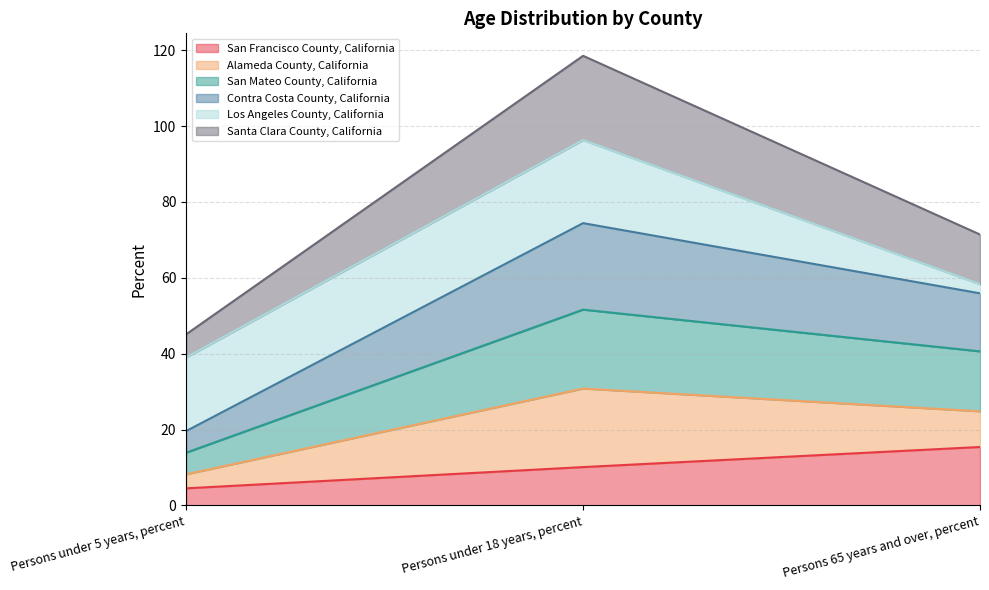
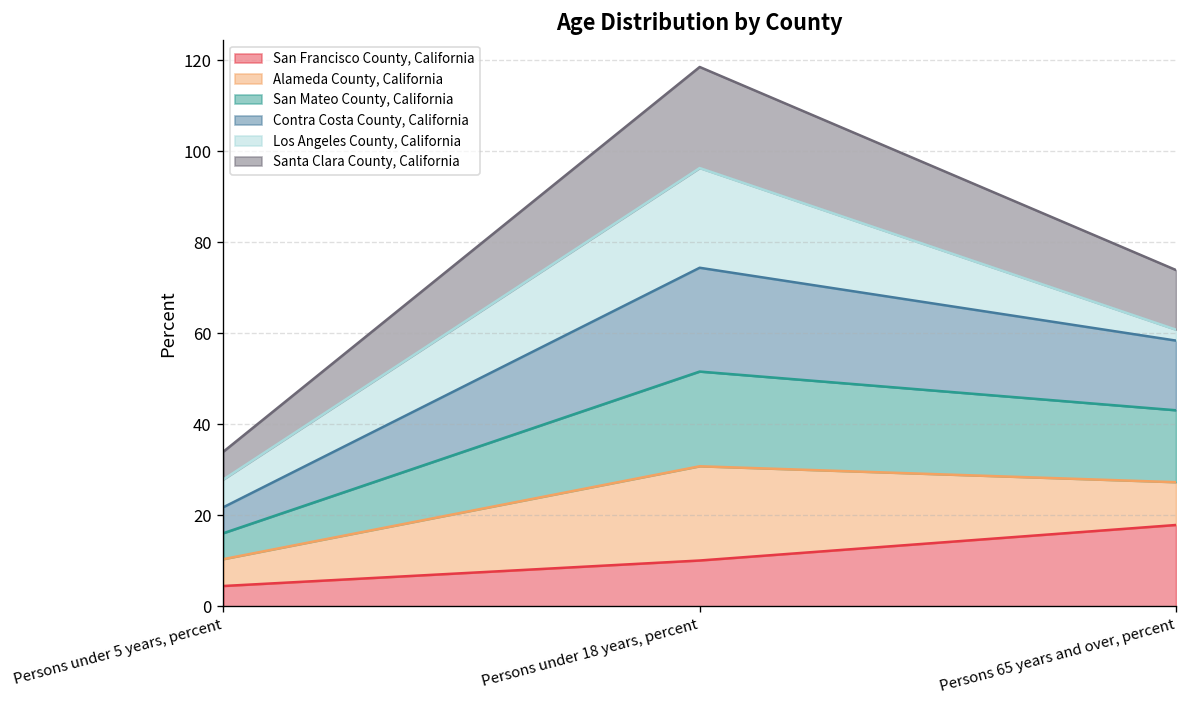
Alameda County, California, Persons under 5 years, percent: 4 -> 6
Los Angeles County, California, Persons under 5 years, percent: 19 -> 6
San Francisco County, California, Persons 65 years and over, percent: 15 -> 18
